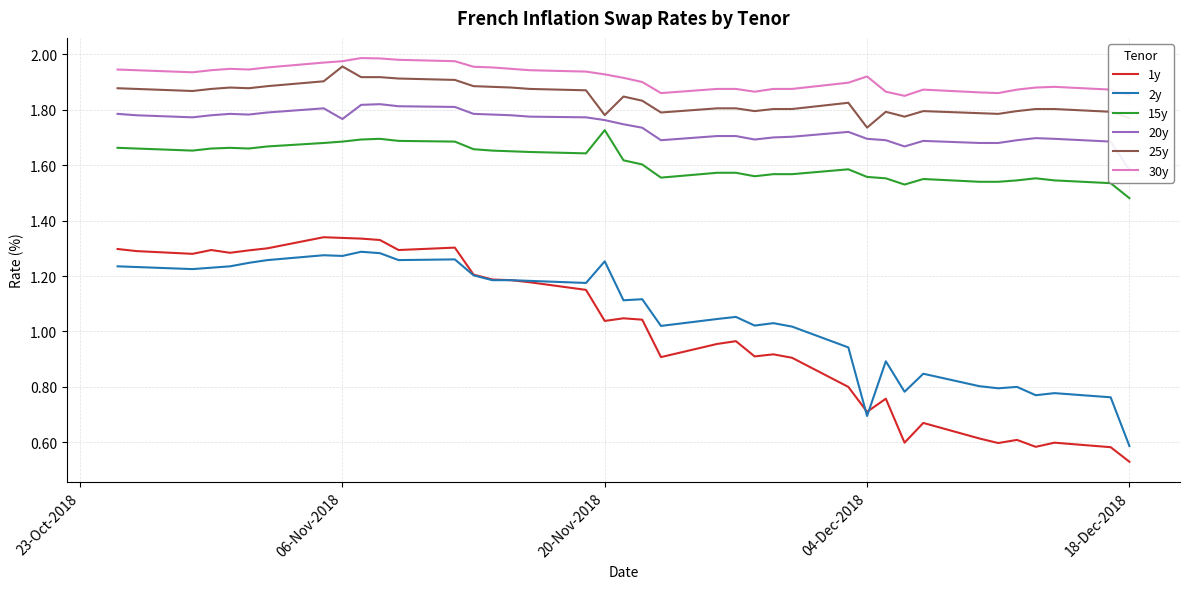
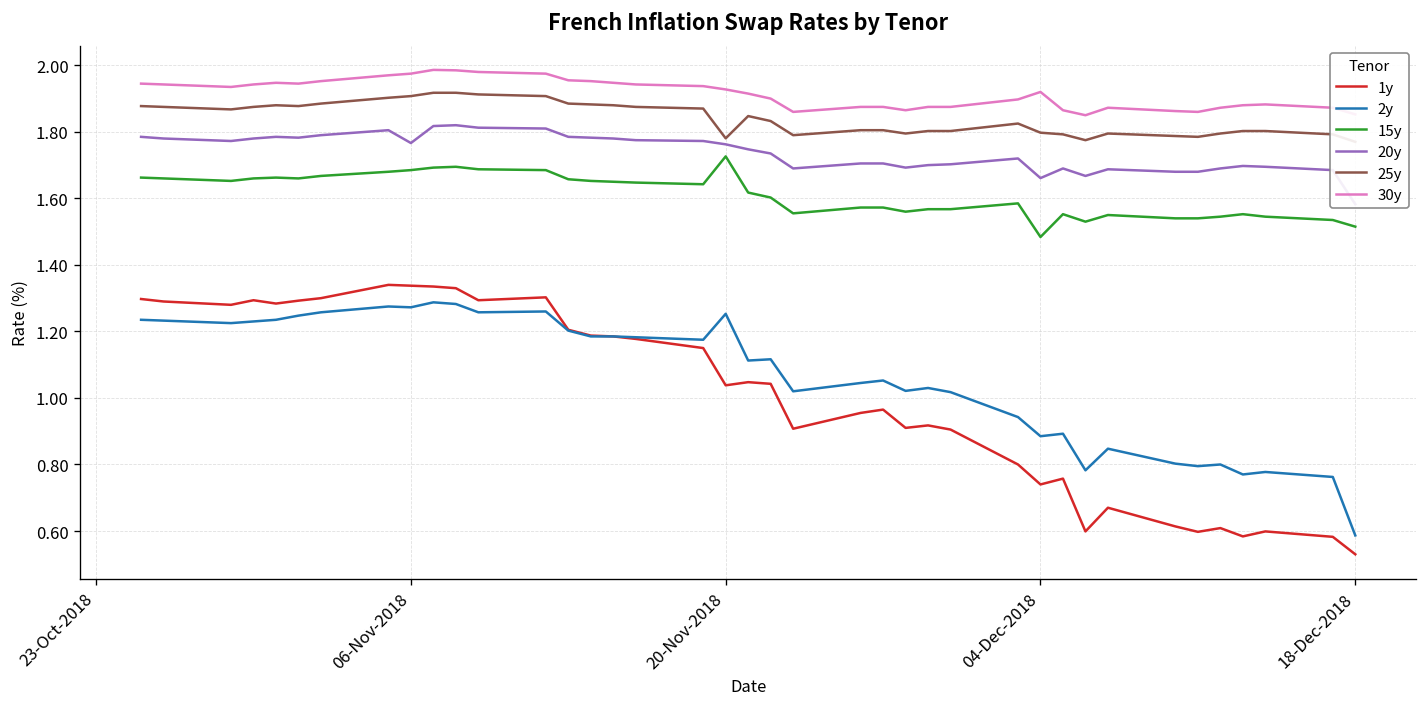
25y, 06-Nov-2018: 1.96 -> 1.91
1y, 04-Dec-2018: 0.71 -> 0.74
2y, 04-Dec-2018: 0.70 -> 0.89
15y, 04-Dec-2018: 1.56 -> 1.48
20y, 04-Dec-2018: 1.69 -> 1.66
25y, 04-Dec-2018: 1.74 -> 1.80
15y, 18-Dec-2018: 1.48 -> 1.52
